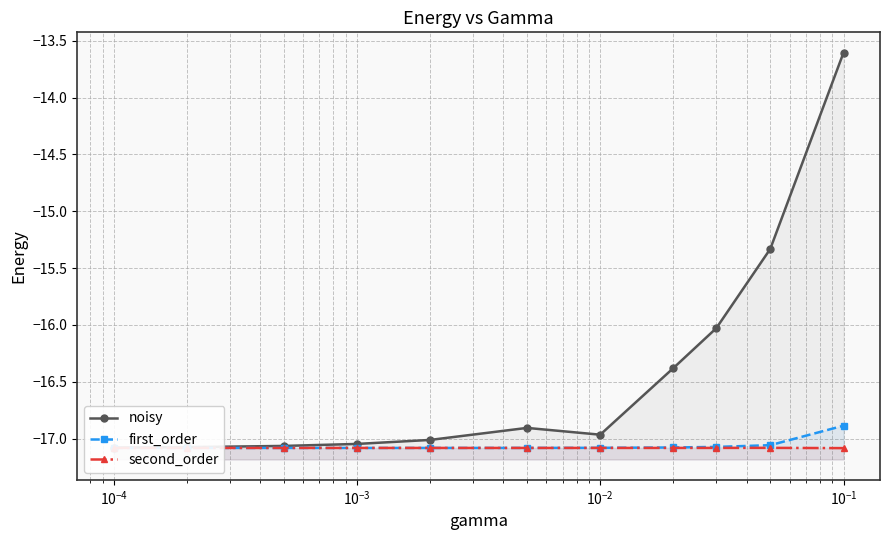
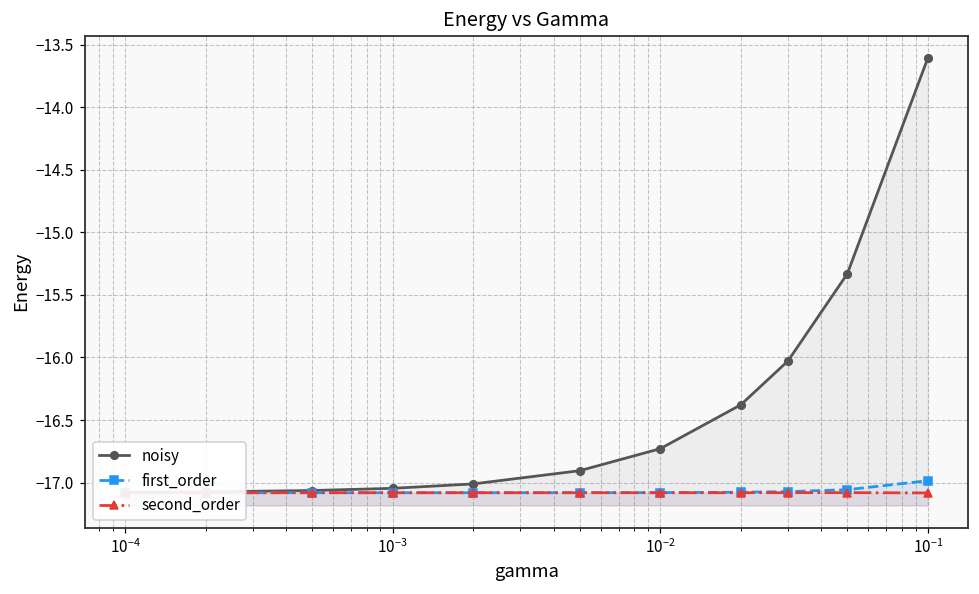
noisy, 10^-2: -16.96 -> -16.73
first_order, 10^-1: -16.89 -> -16.98
